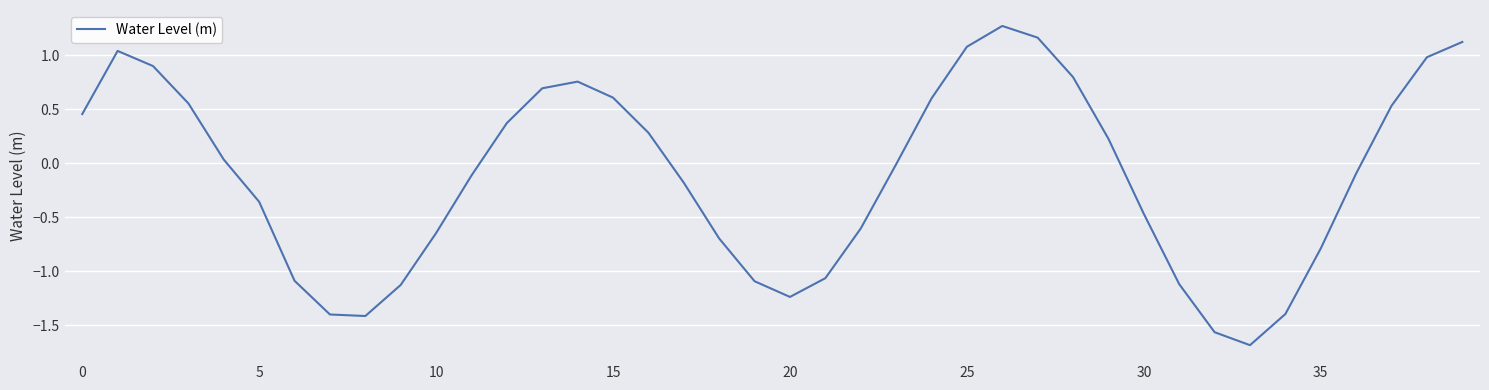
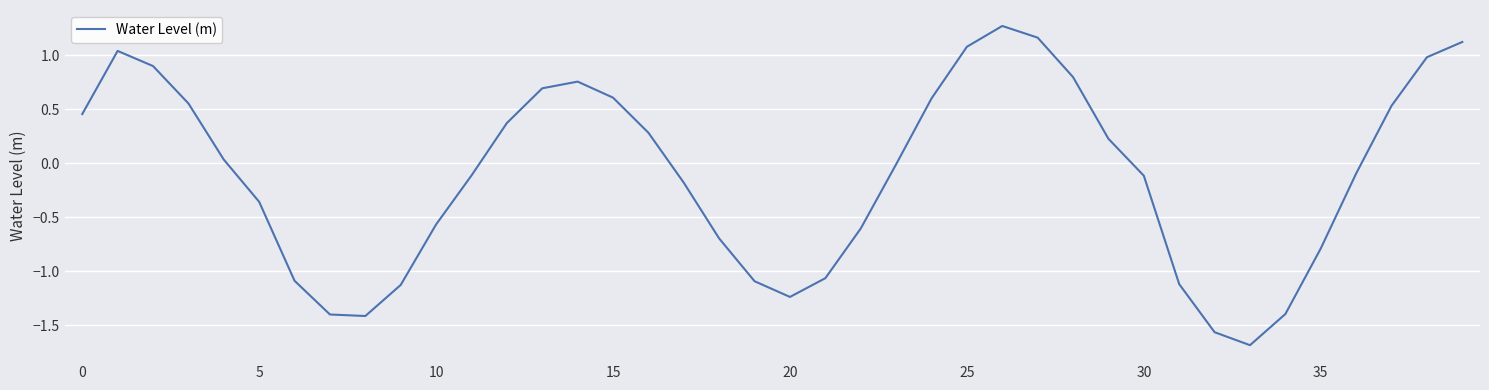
10: -0.64 -> -0.56
30: -0.47 -> -0.11
